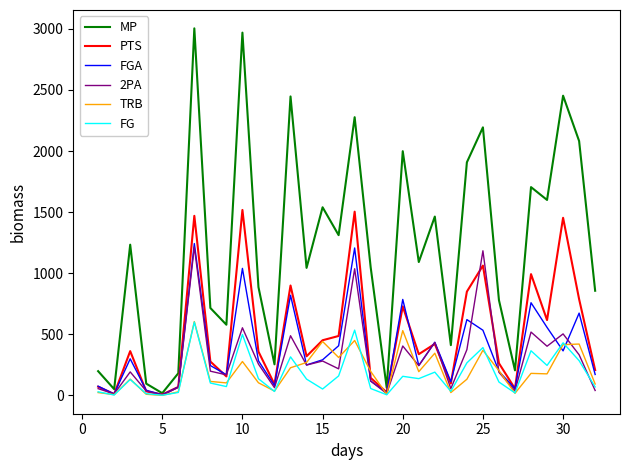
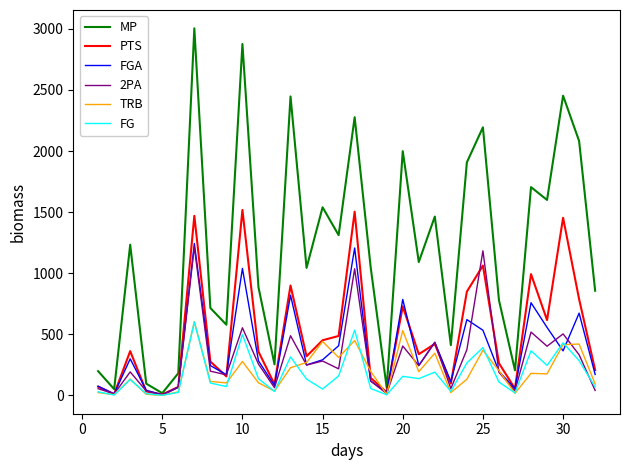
MP, 10: 2970 -> 2880
